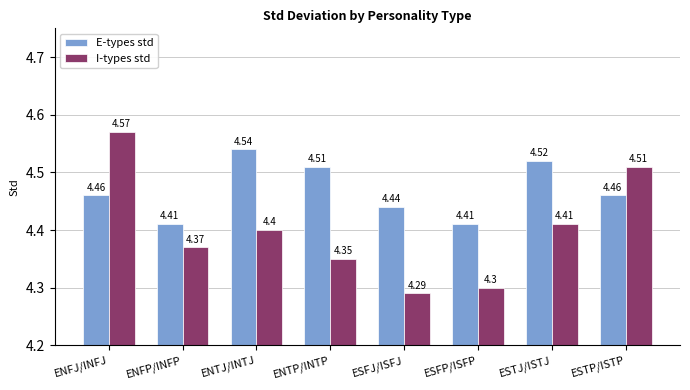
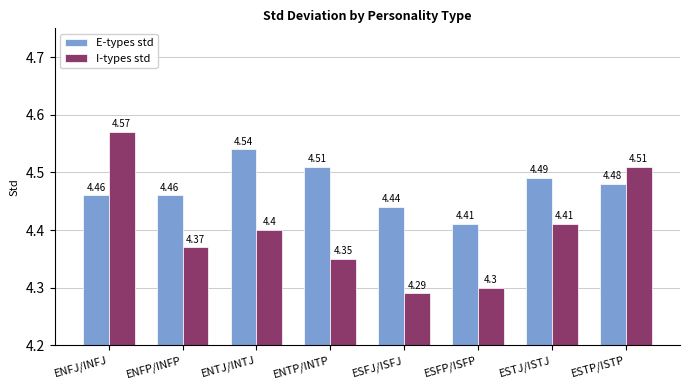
E-types std, ENFP/INFP: 4.41 -> 4.46
E-types std, ESTJ/ISTJ: 4.52 -> 4.49
E-types std, ESTP/ISTP: 4.46 -> 4.48
